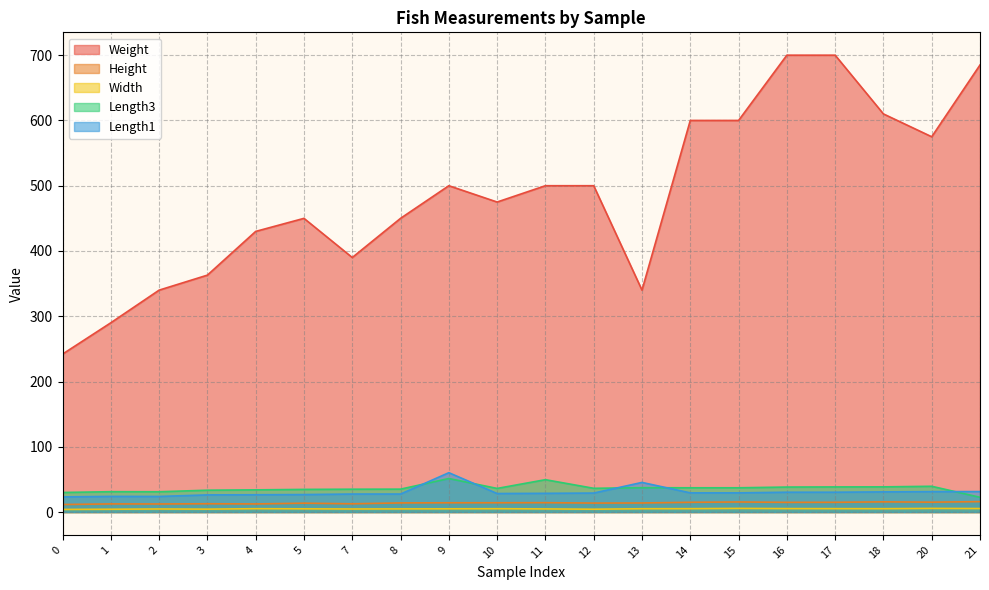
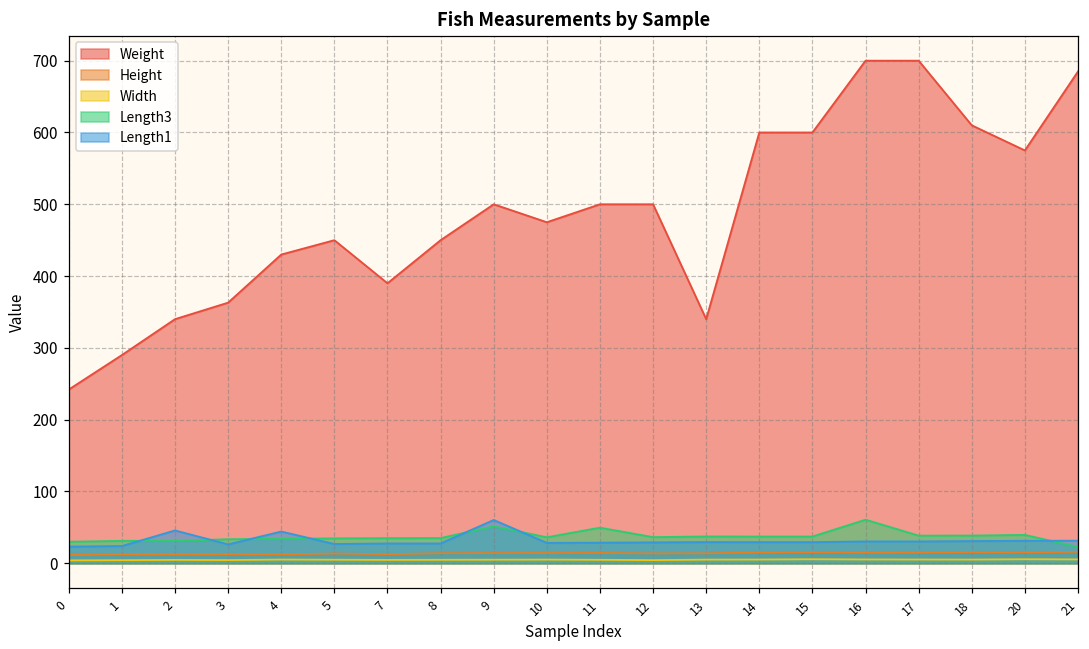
Length1, 2: 20 -> 50
Length1, 4: 30 -> 40
Length1, 13: 50 -> 30
Length3, 16: 40 -> 60
